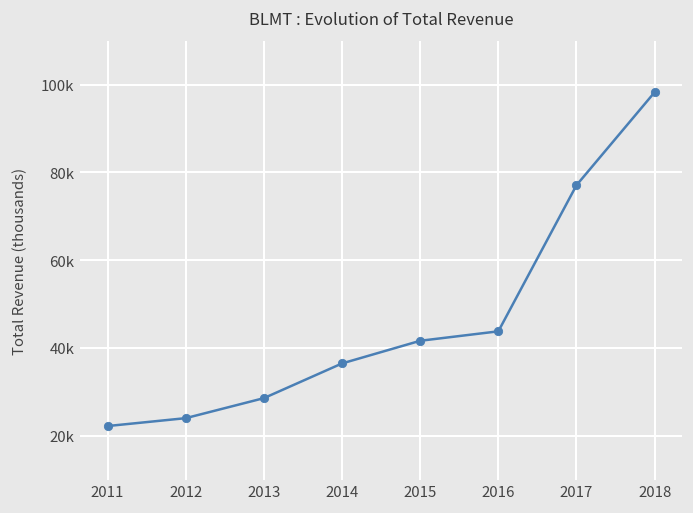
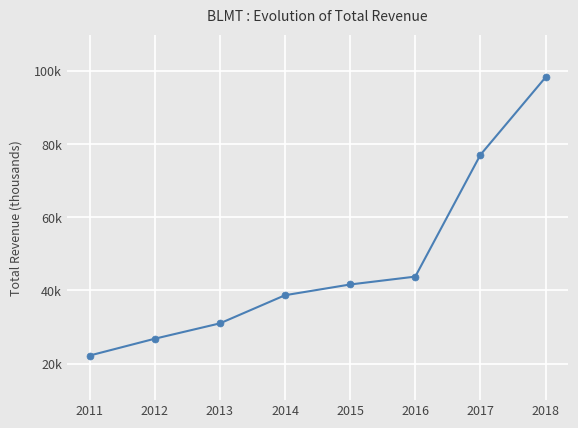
2012: 24000 -> 27000
2013: 29000 -> 31000
2014: 36000 -> 39000
